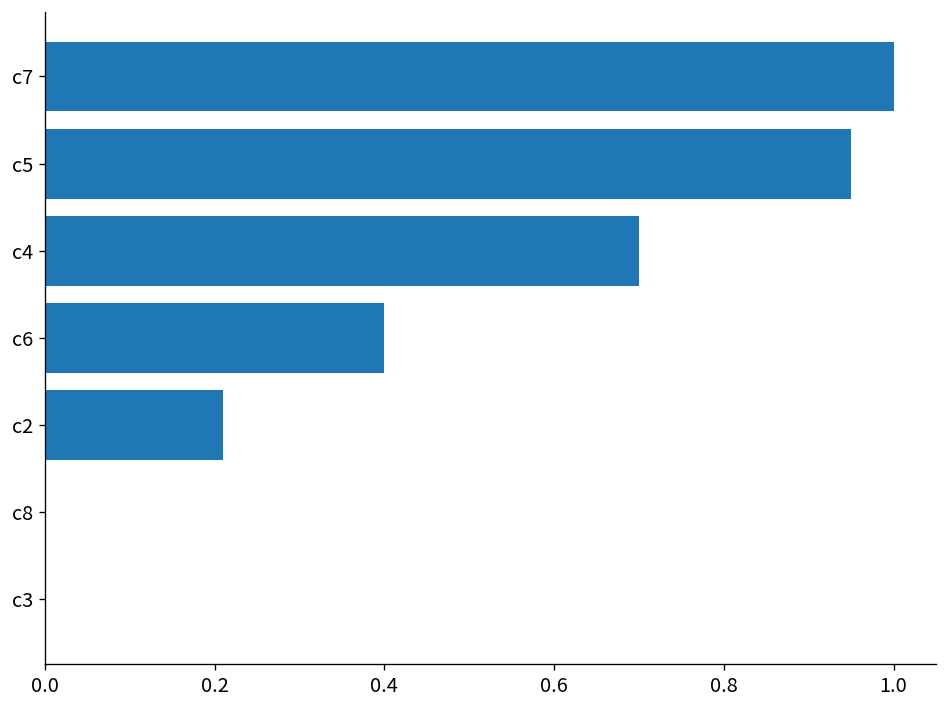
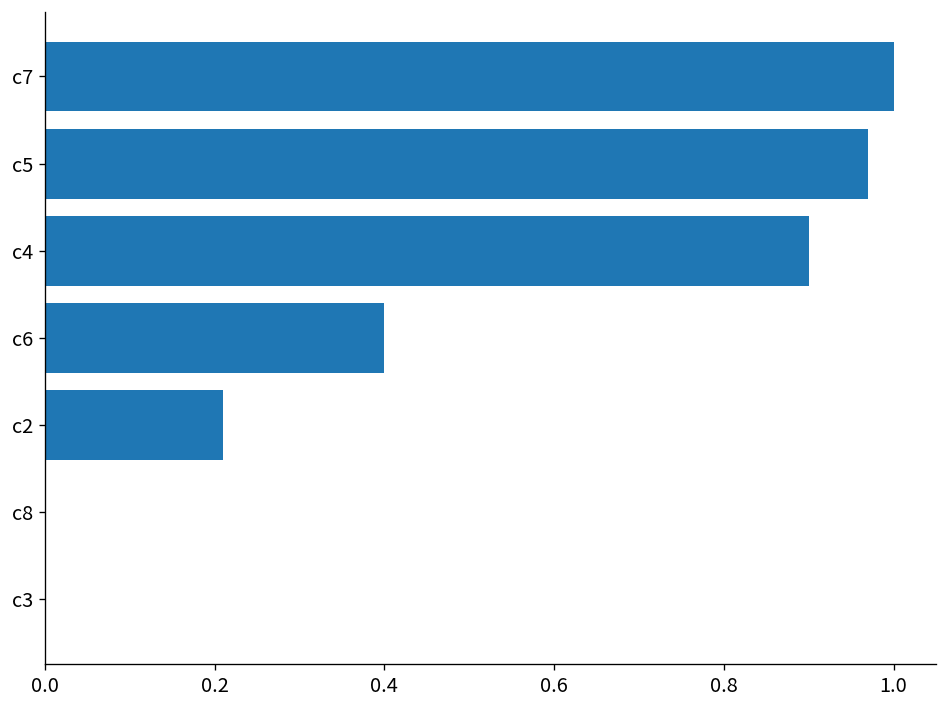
c5: 0.95 -> 0.97
c4: 0.7 -> 0.9
